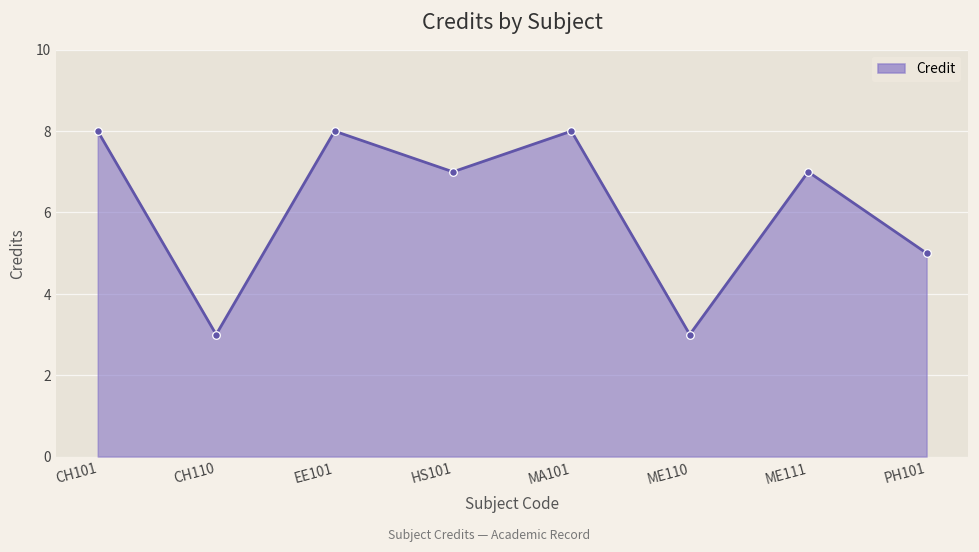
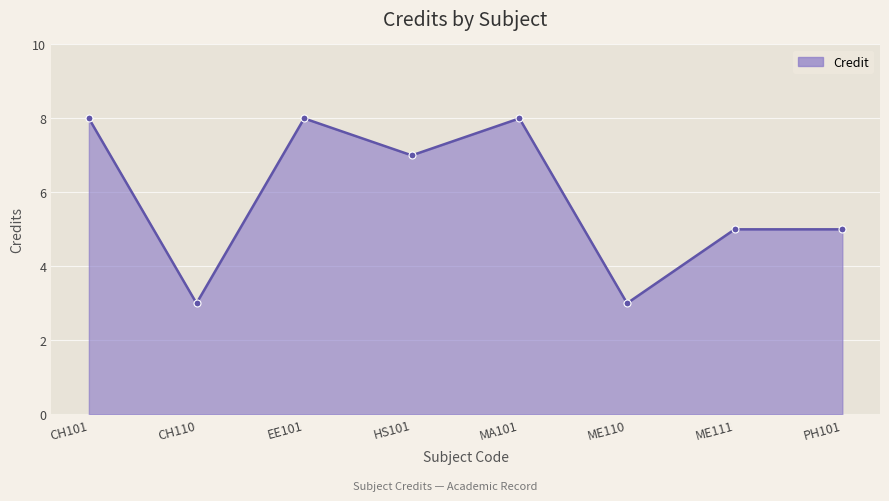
ME111: 7 -> 5
